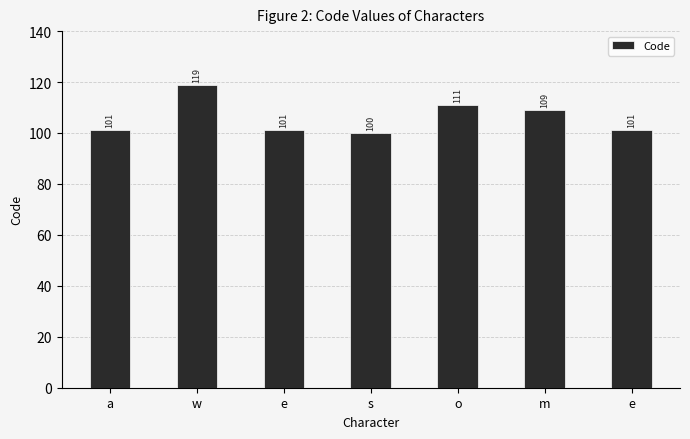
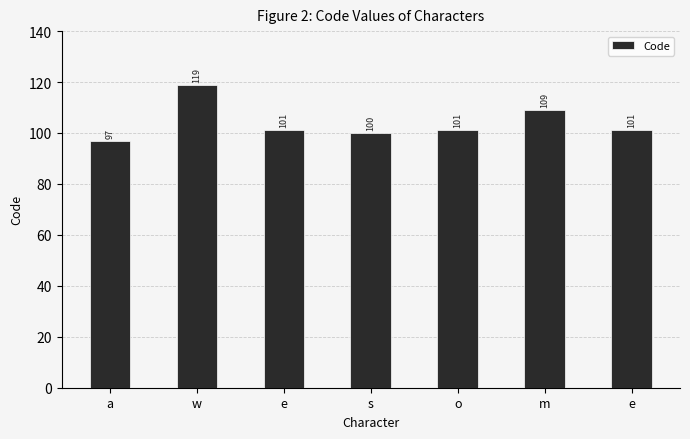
a: 101 -> 97
o: 111 -> 101
